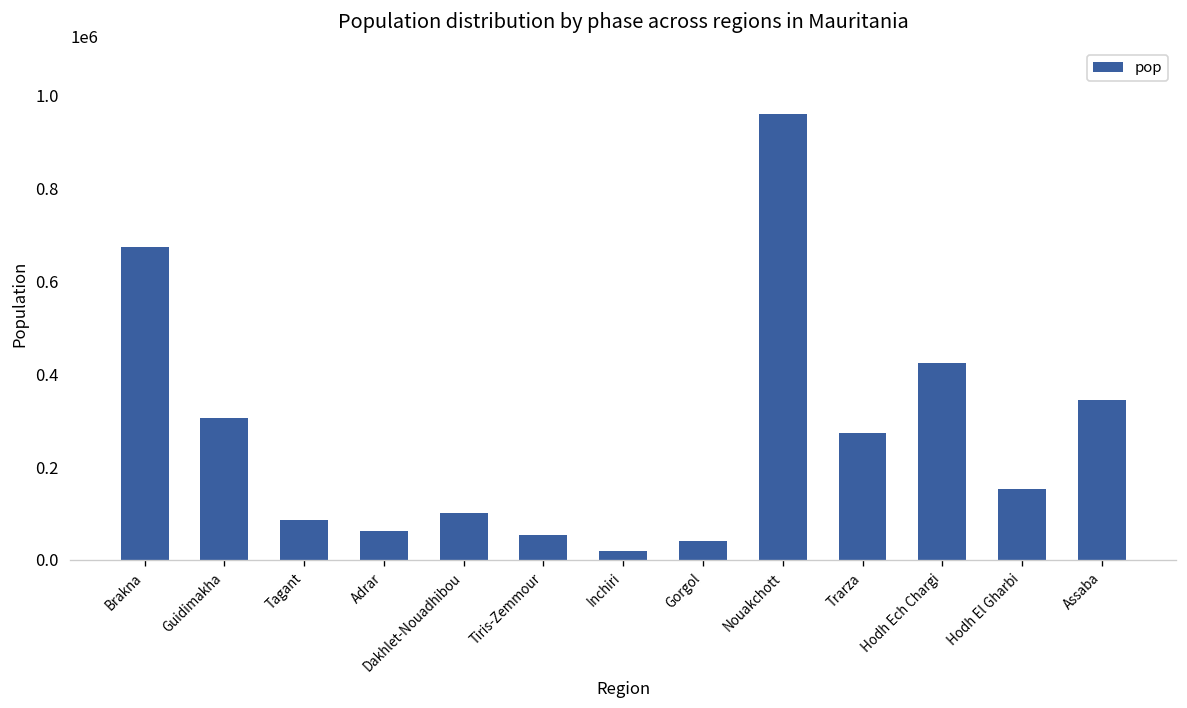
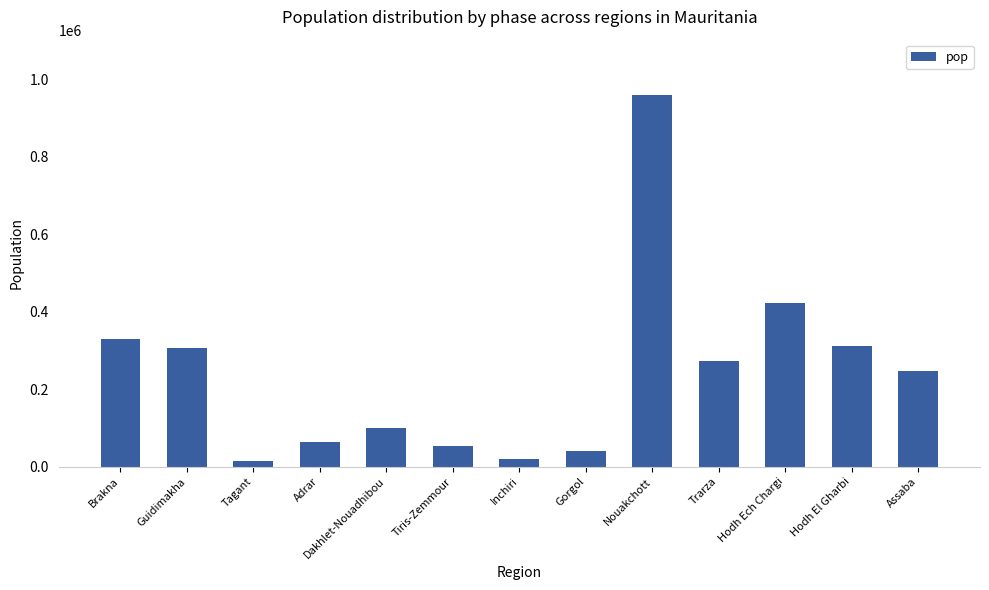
Brakna: 670000 -> 330000
Tagant: 90000 -> 10000
Hodh El Gharbi: 150000 -> 310000
Assaba: 340000 -> 250000
